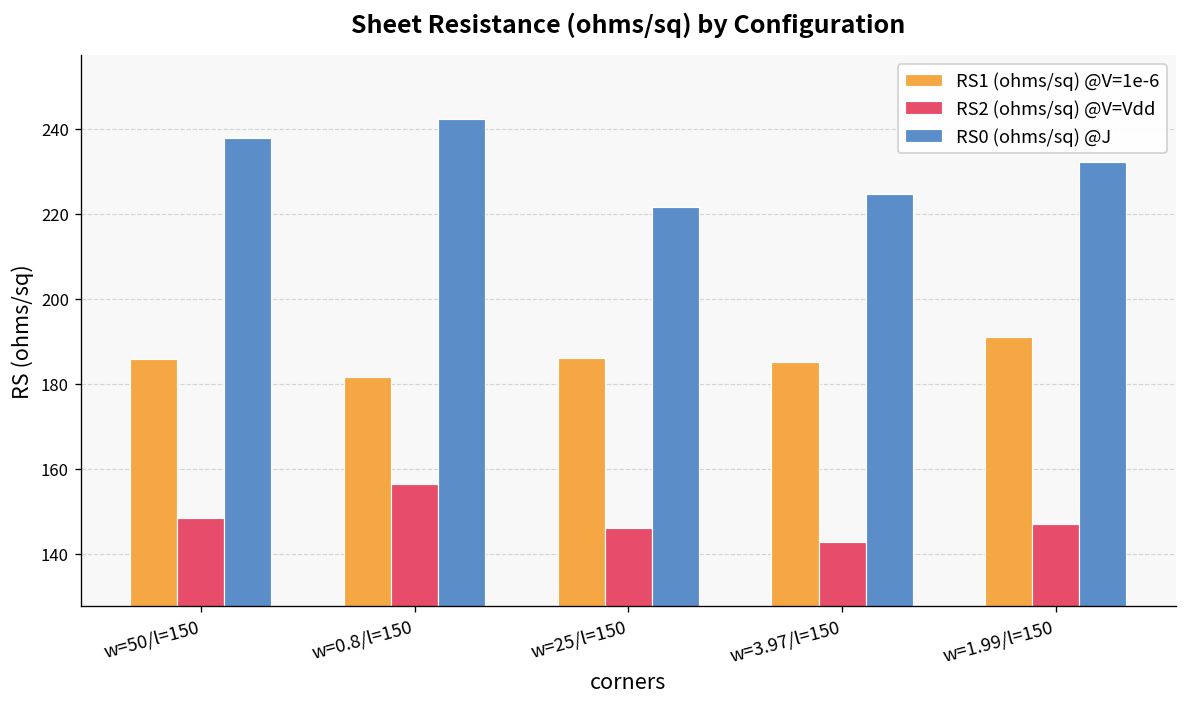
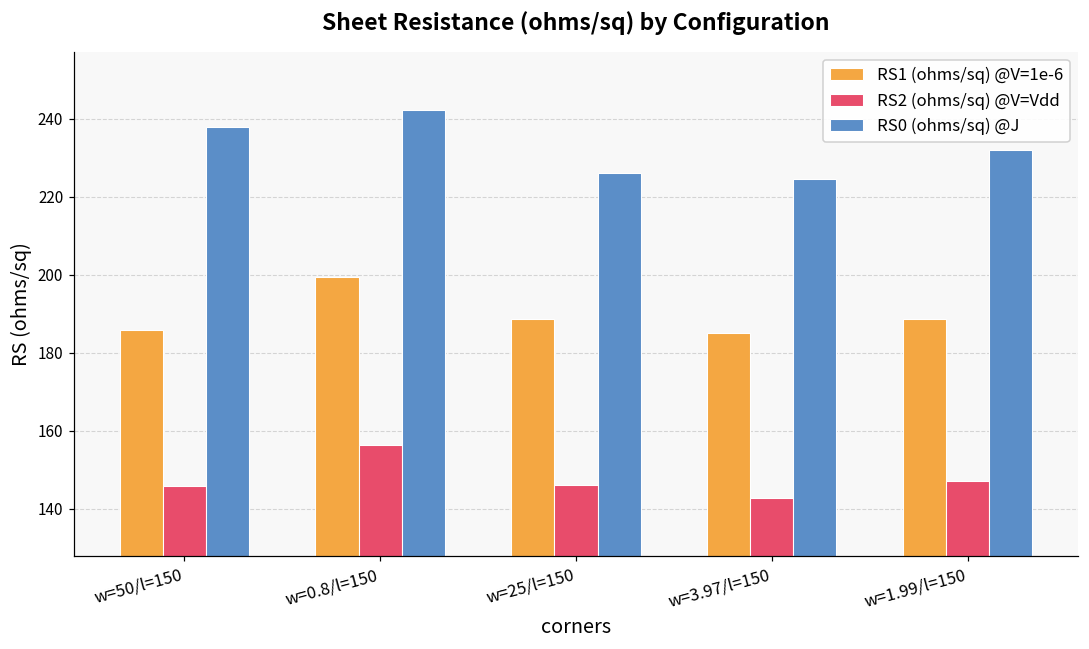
RS2 (ohms/sq) @V=Vdd, w=50/l=150: 149 -> 146
RS1 (ohms/sq) @V=1e-6, w=0.8/l=150: 182 -> 199
RS1 (ohms/sq) @V=1e-6, w=25/l=150: 186 -> 189
RS0 (ohms/sq) @J, w=25/l=150: 222 -> 226
RS1 (ohms/sq) @V=1e-6, w=1.99/l=150: 191 -> 189
